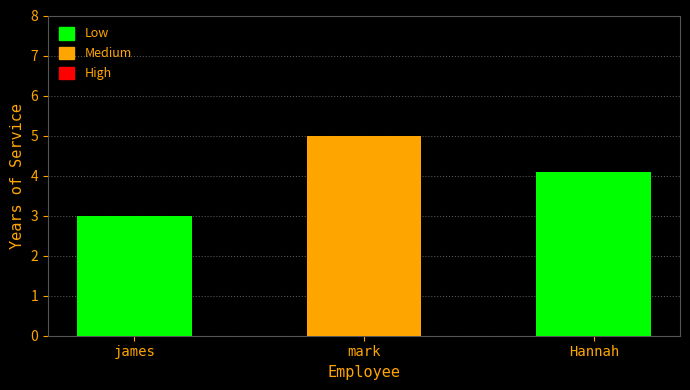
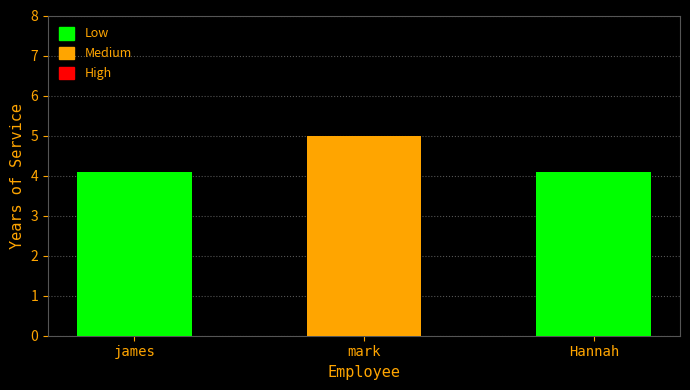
james: 3.0 -> 4.1
